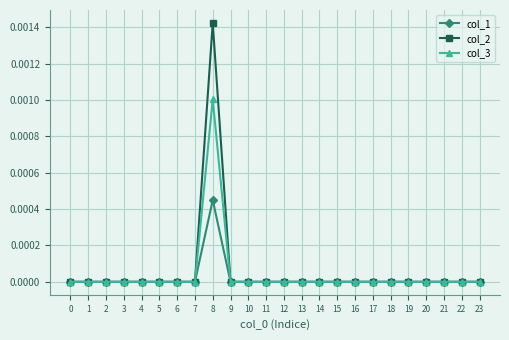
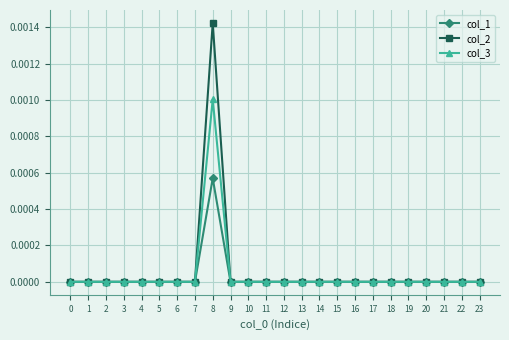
col_1, 8: 0.00045 -> 0.00057
